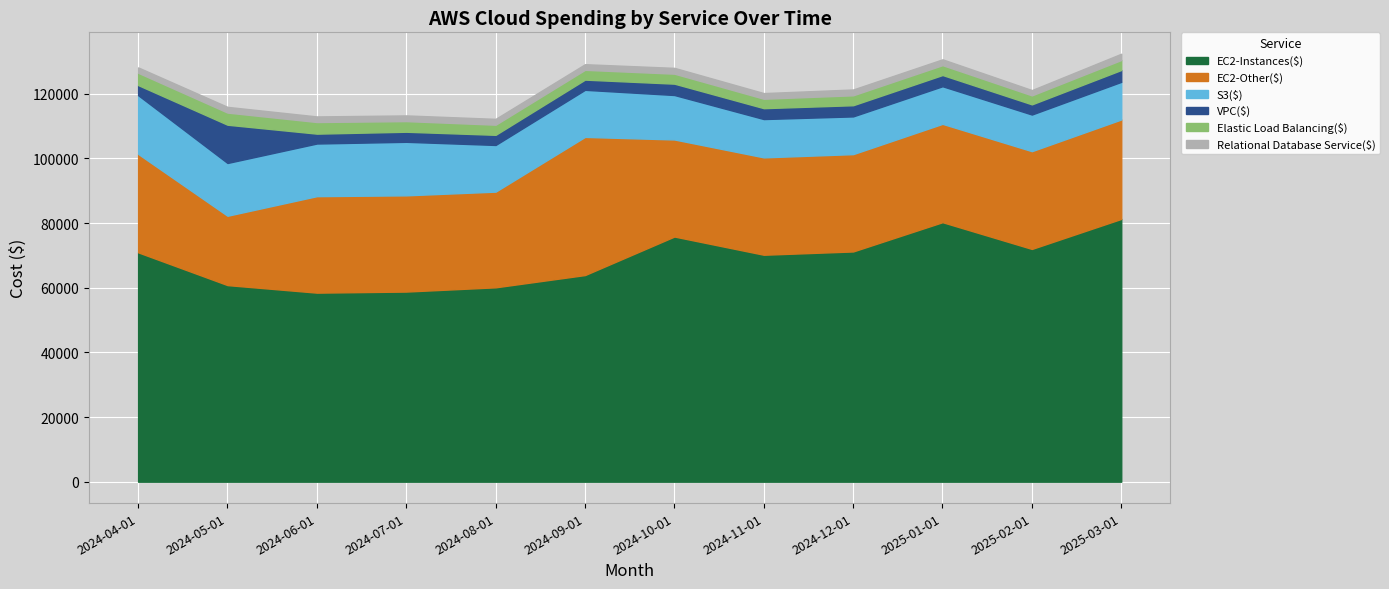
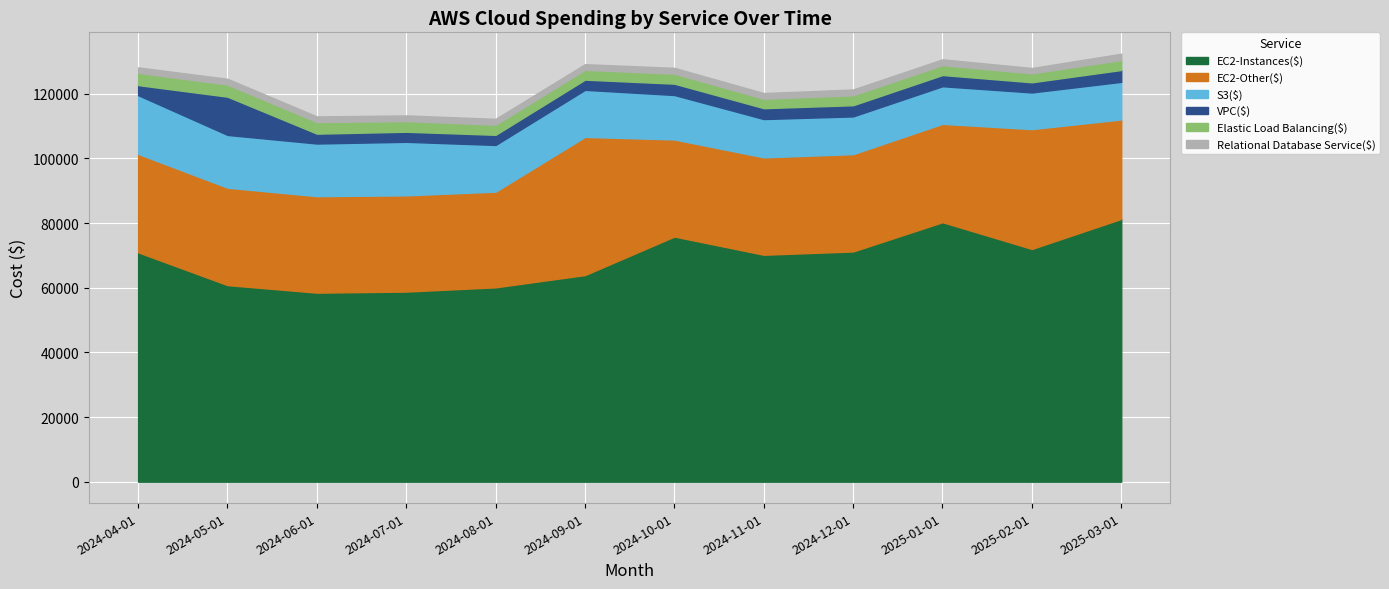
EC2-Other($), 2024-05-01: 21000 -> 30000
EC2-Other($), 2025-02-01: 30000 -> 37000
